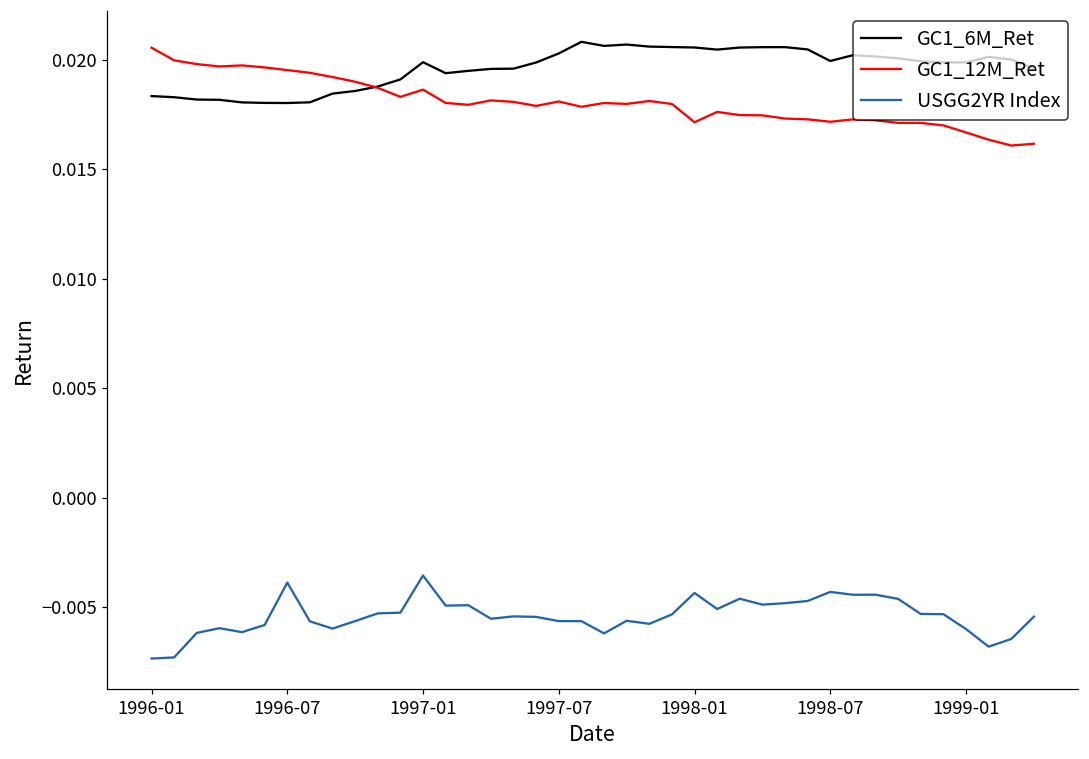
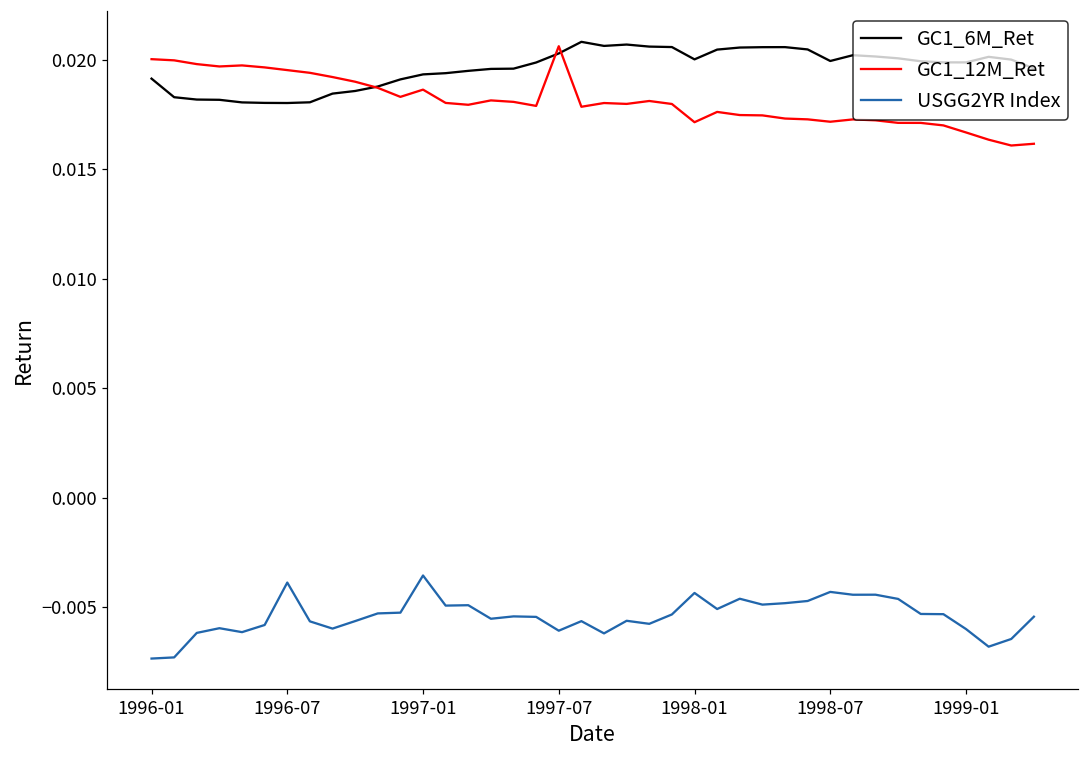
GC1_6M_Ret, 1996-01: 0.0184 -> 0.0191
GC1_12M_Ret, 1996-01: 0.0206 -> 0.0200
GC1_6M_Ret, 1997-01: 0.0199 -> 0.0193
GC1_12M_Ret, 1997-07: 0.0181 -> 0.0206
USGG2YR Index, 1997-07: -0.0056 -> -0.0061
GC1_6M_Ret, 1998-01: 0.0206 -> 0.0200
